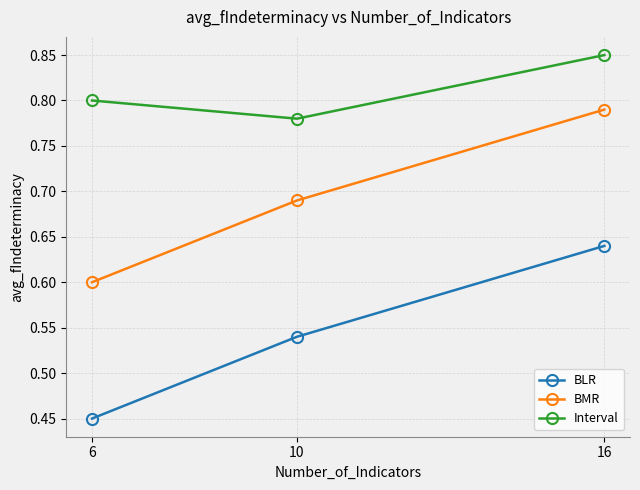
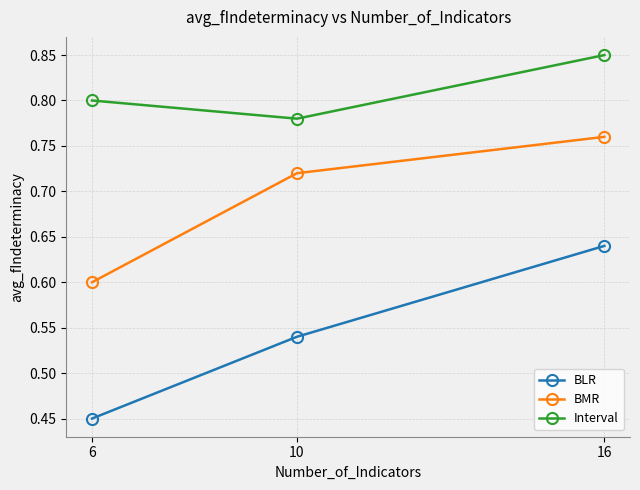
BMR, 10: 0.69 -> 0.72
BMR, 16: 0.79 -> 0.76
